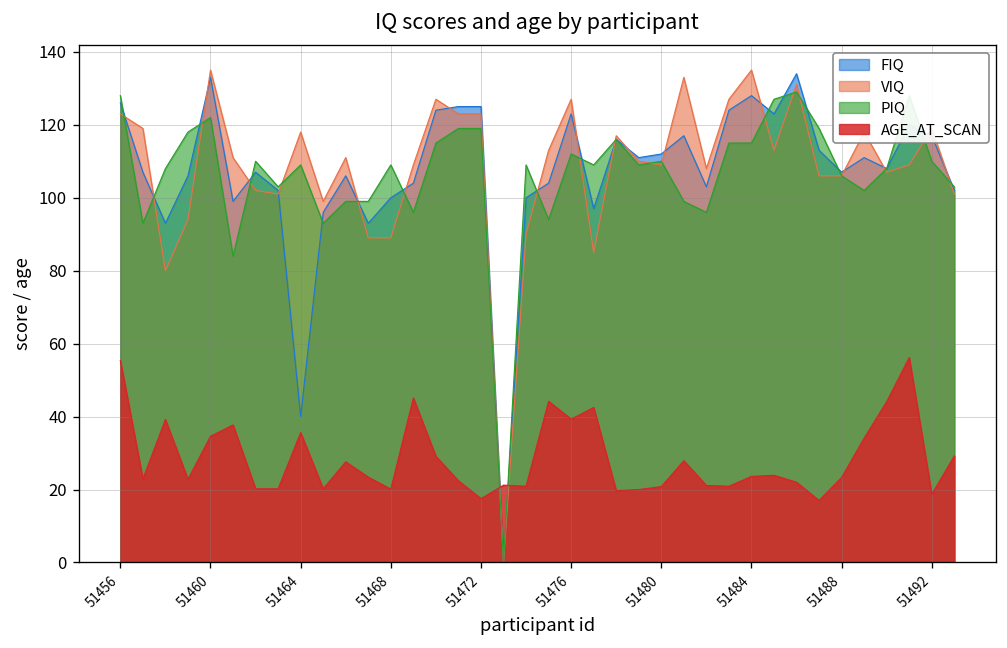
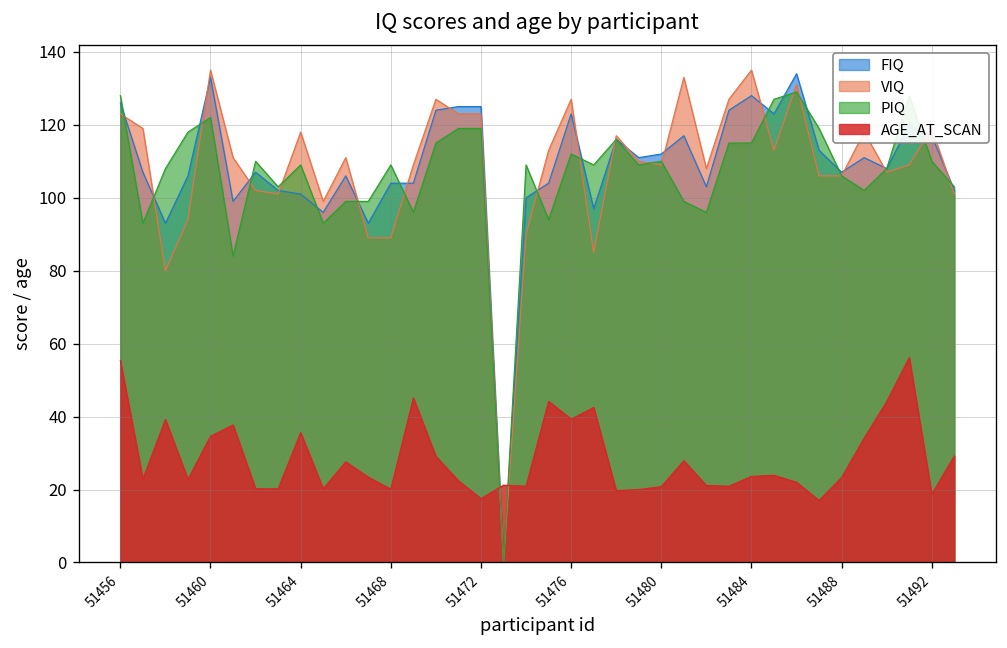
FIQ, 51464: 40 -> 101
FIQ, 51468: 100 -> 104
